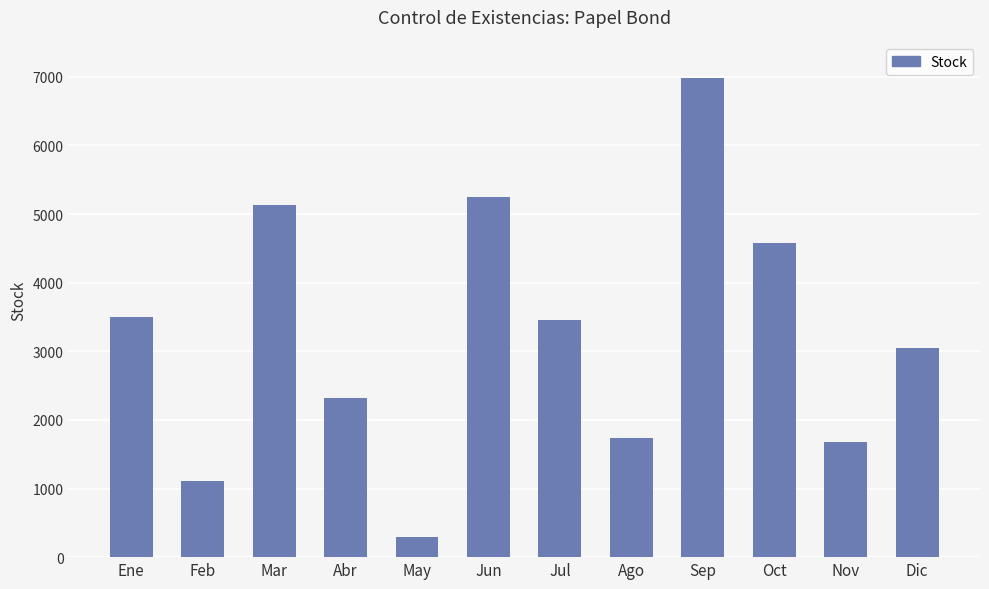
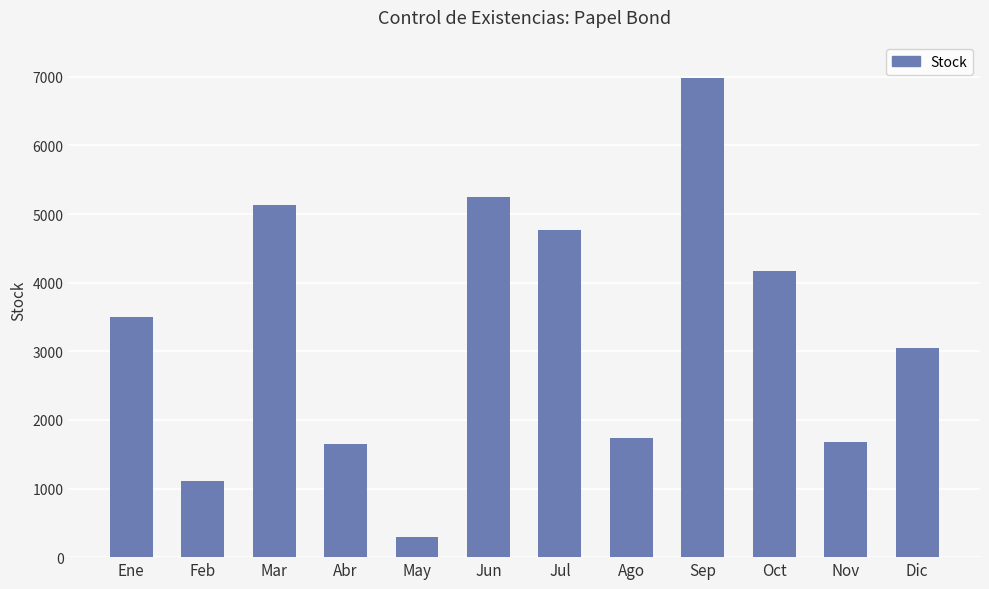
Abr: 2300 -> 1700
Jul: 3500 -> 4800
Oct: 4600 -> 4200
